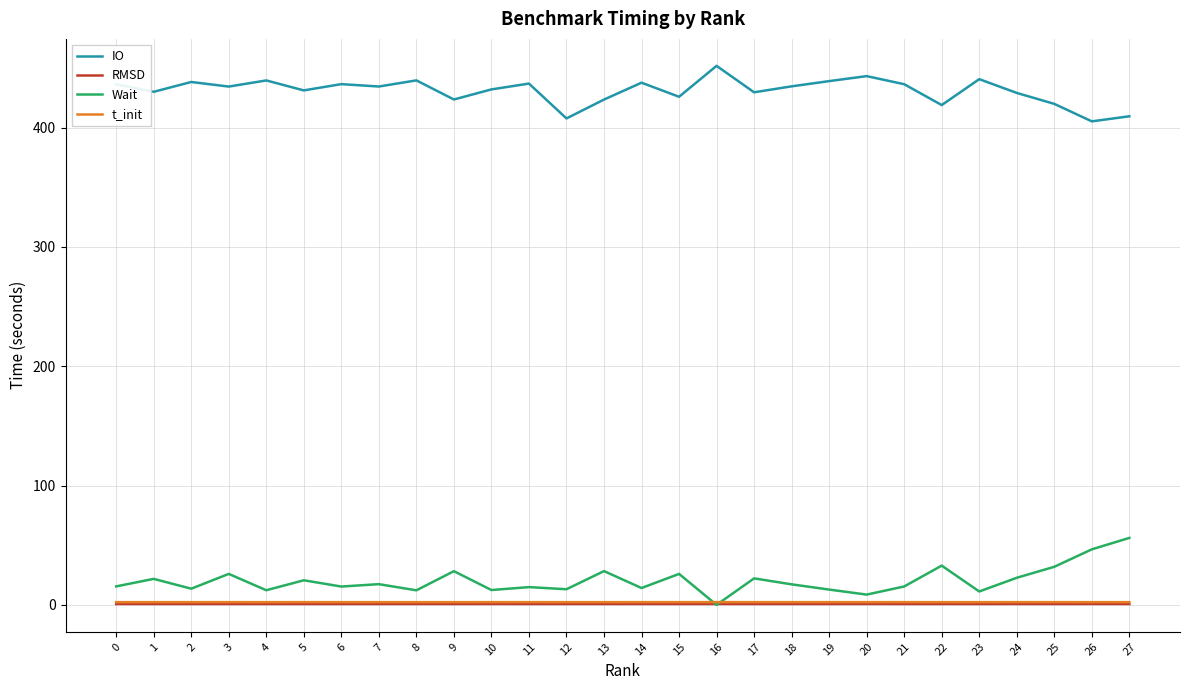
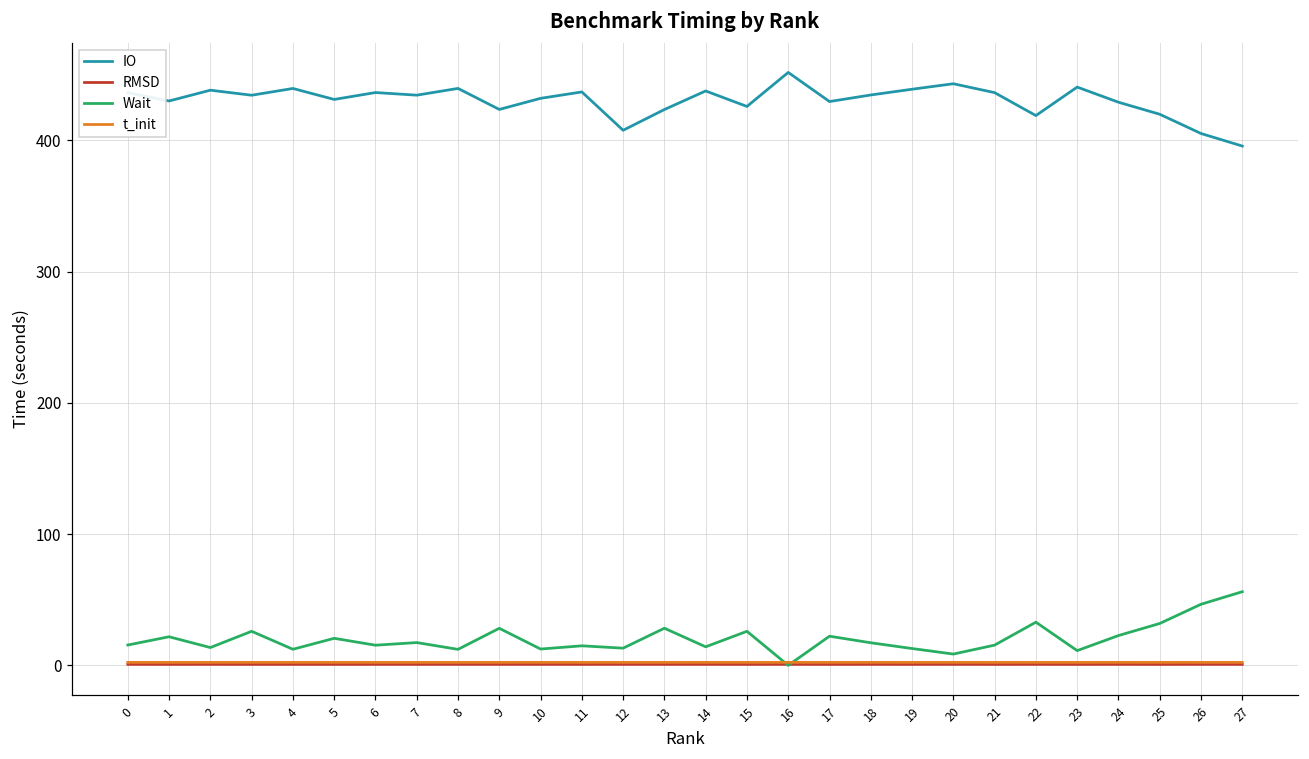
IO, 27: 410 -> 396
